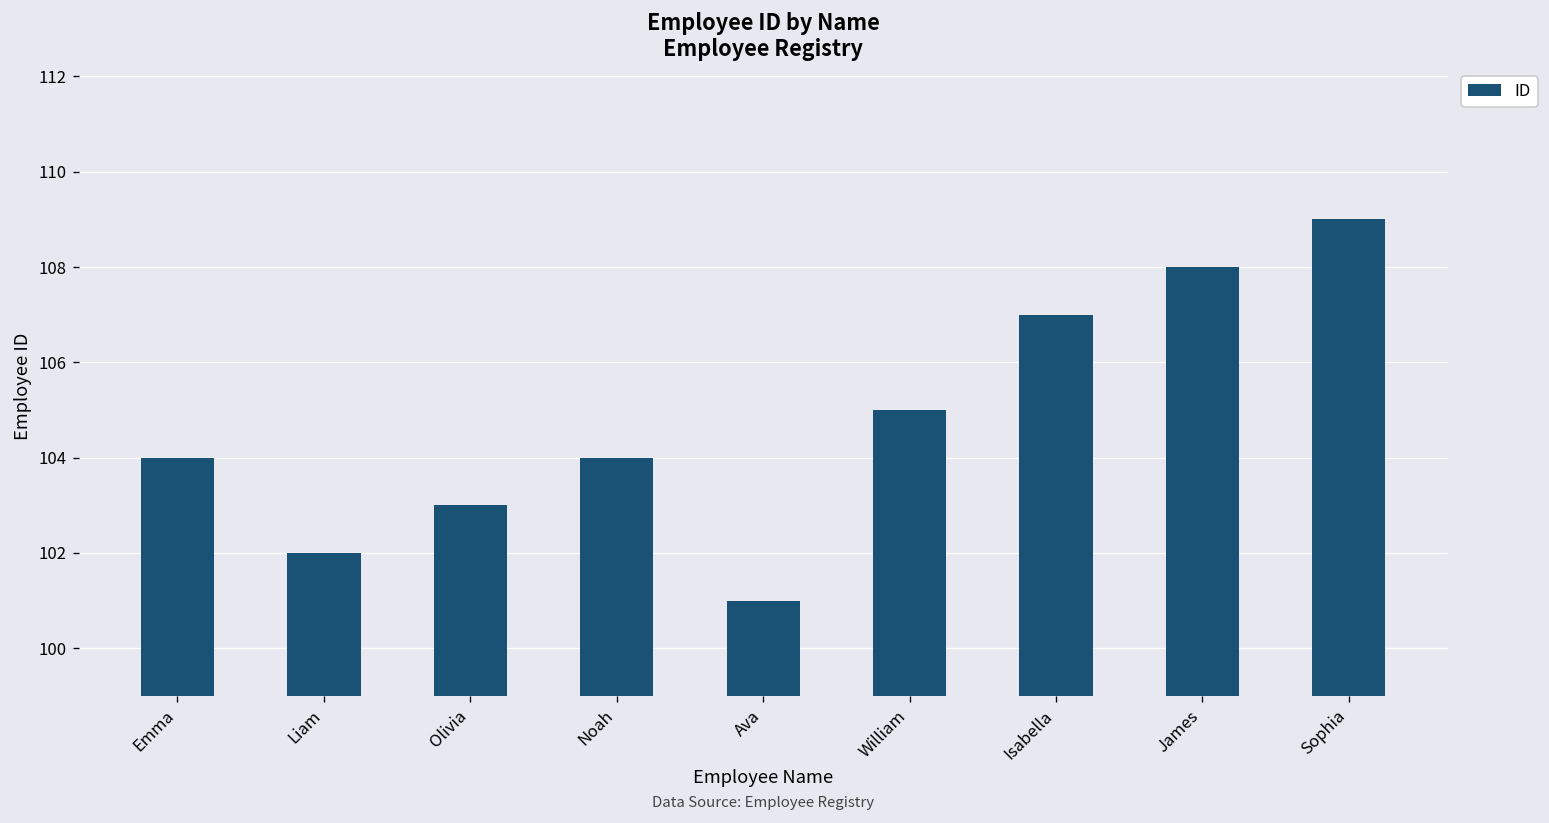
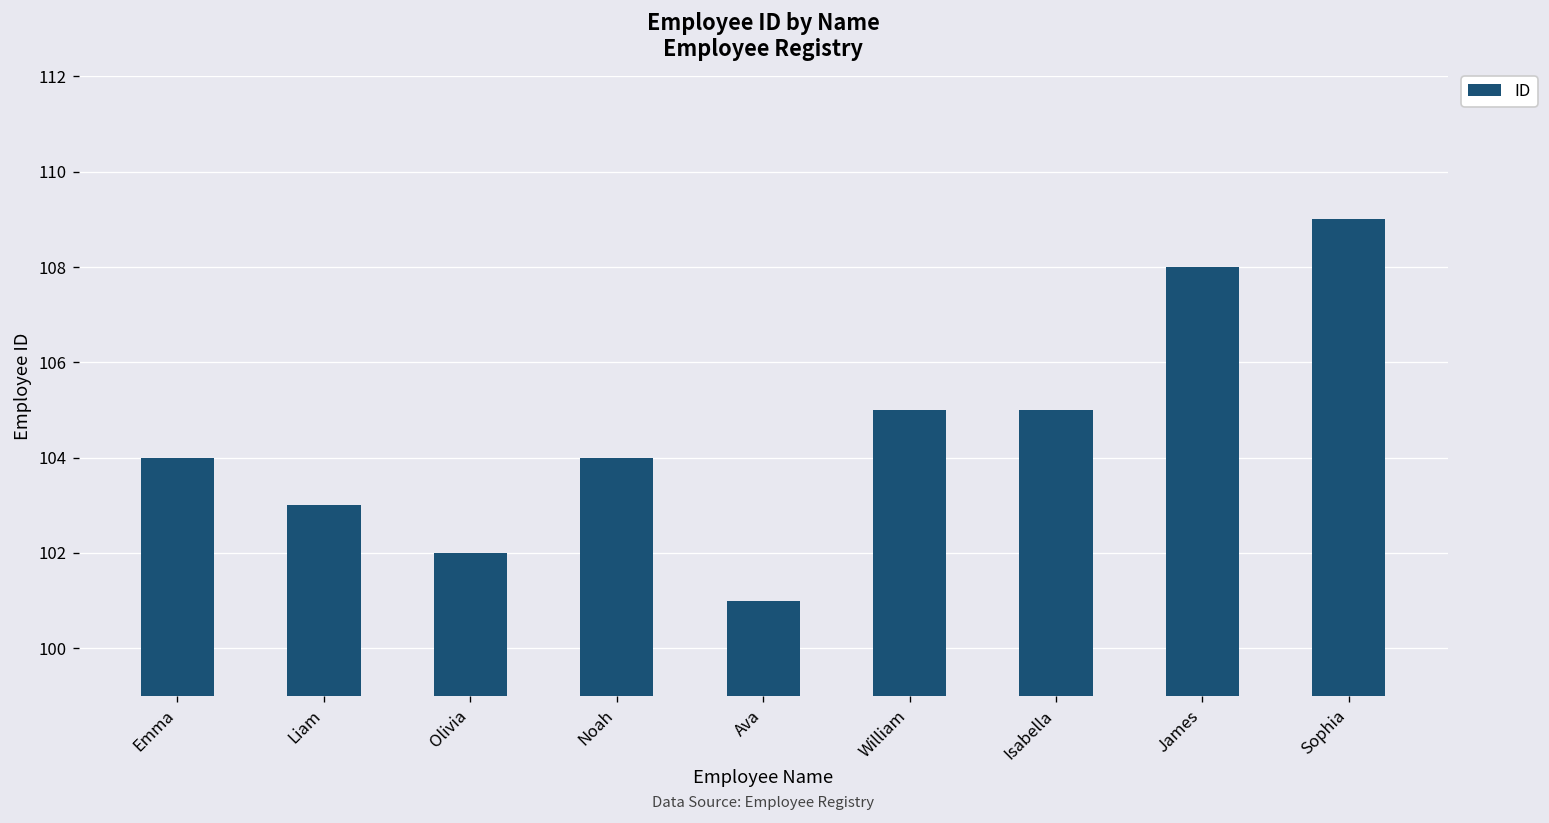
Liam: 102 -> 103
Olivia: 103 -> 102
Isabella: 107 -> 105
